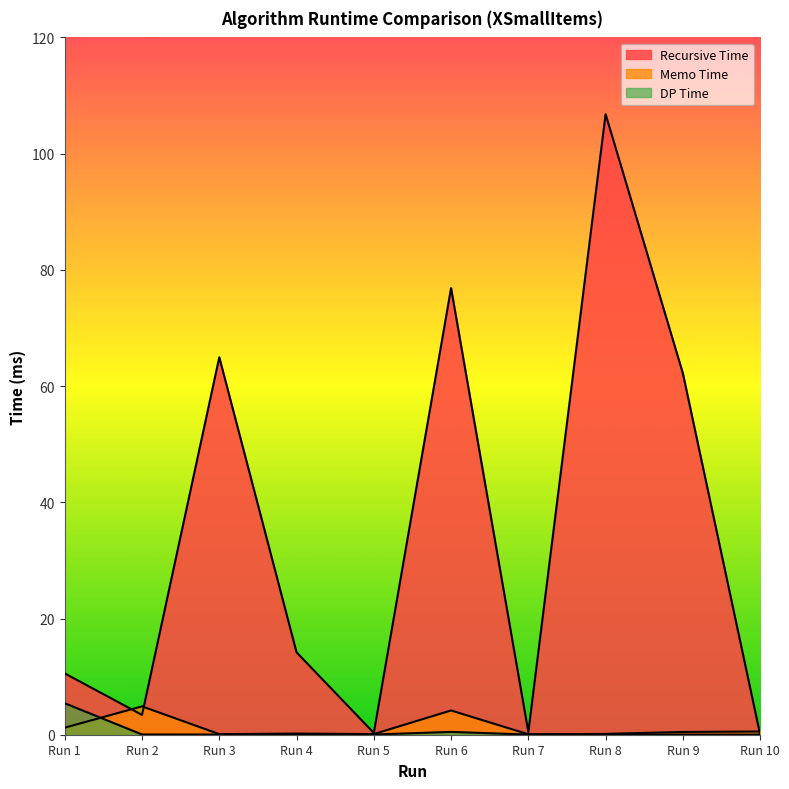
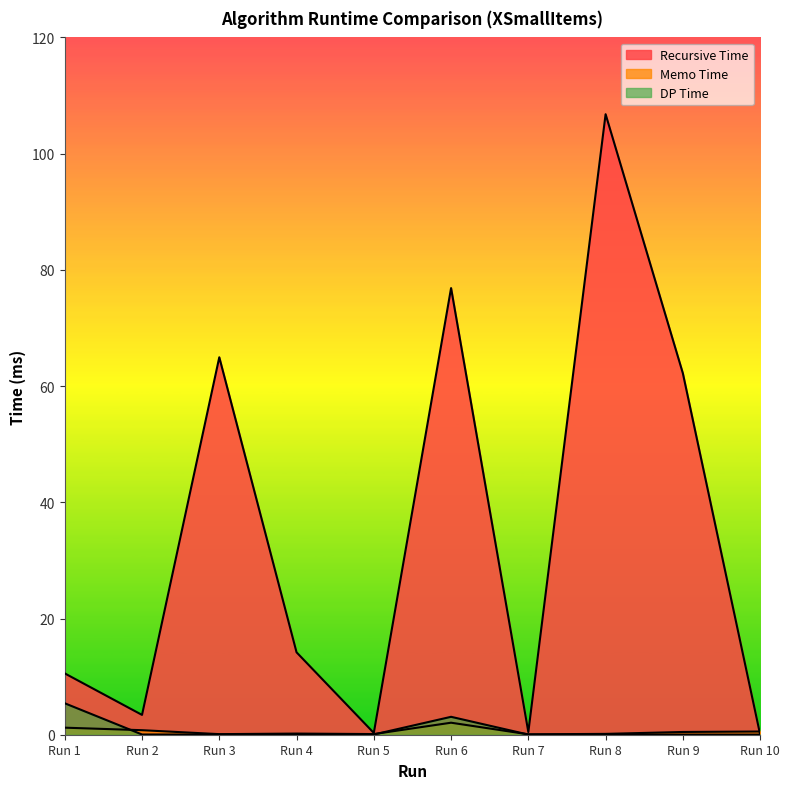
Memo Time, Run 2: 5 -> 1
Memo Time, Run 6: 4 -> 2
DP Time, Run 6: 0 -> 3
